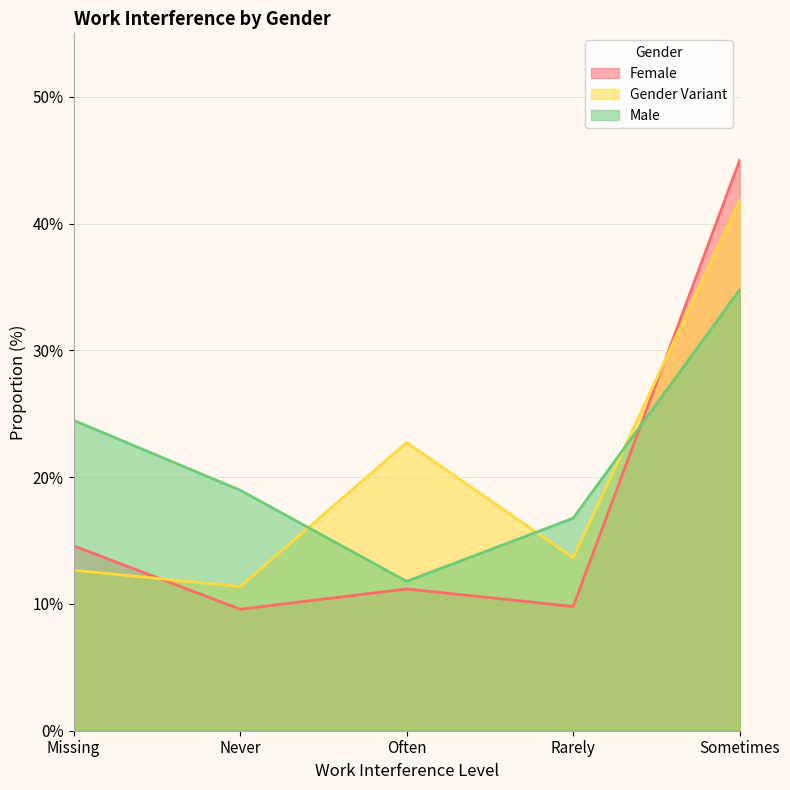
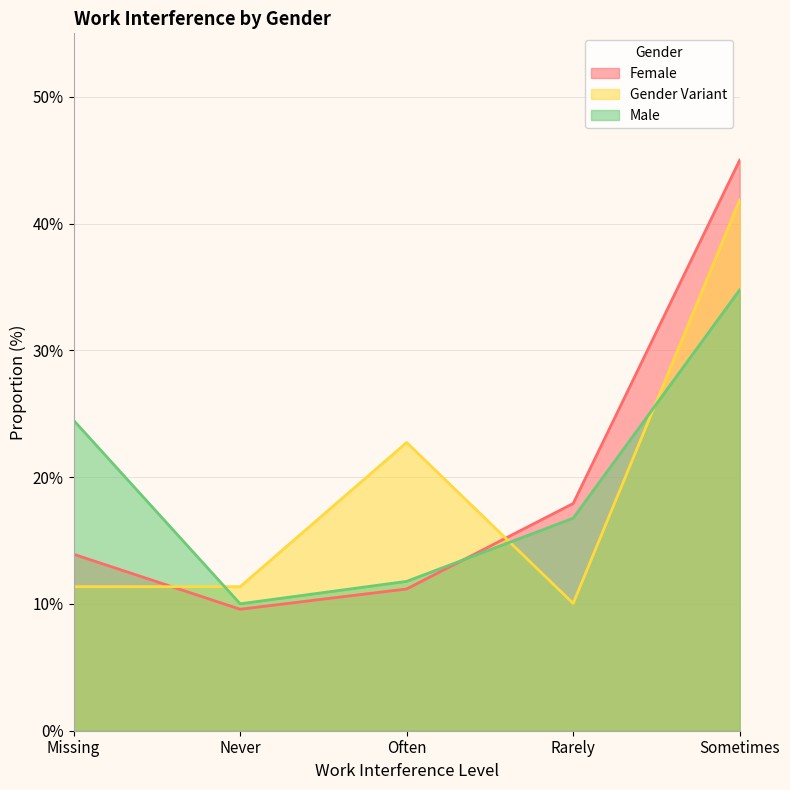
Female, Missing: 14.6% -> 13.9%
Gender Variant, Missing: 12.7% -> 11.4%
Male, Never: 19.0% -> 10.0%
Female, Rarely: 9.8% -> 17.9%
Gender Variant, Rarely: 13.6% -> 10.0%
